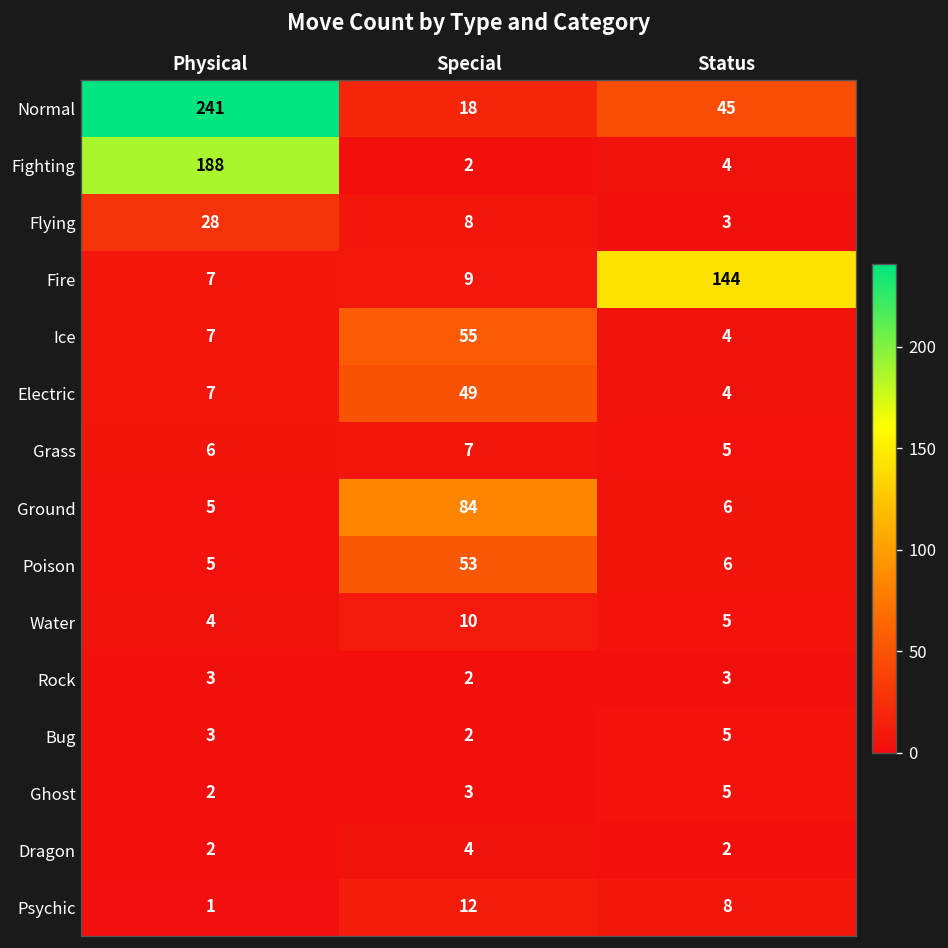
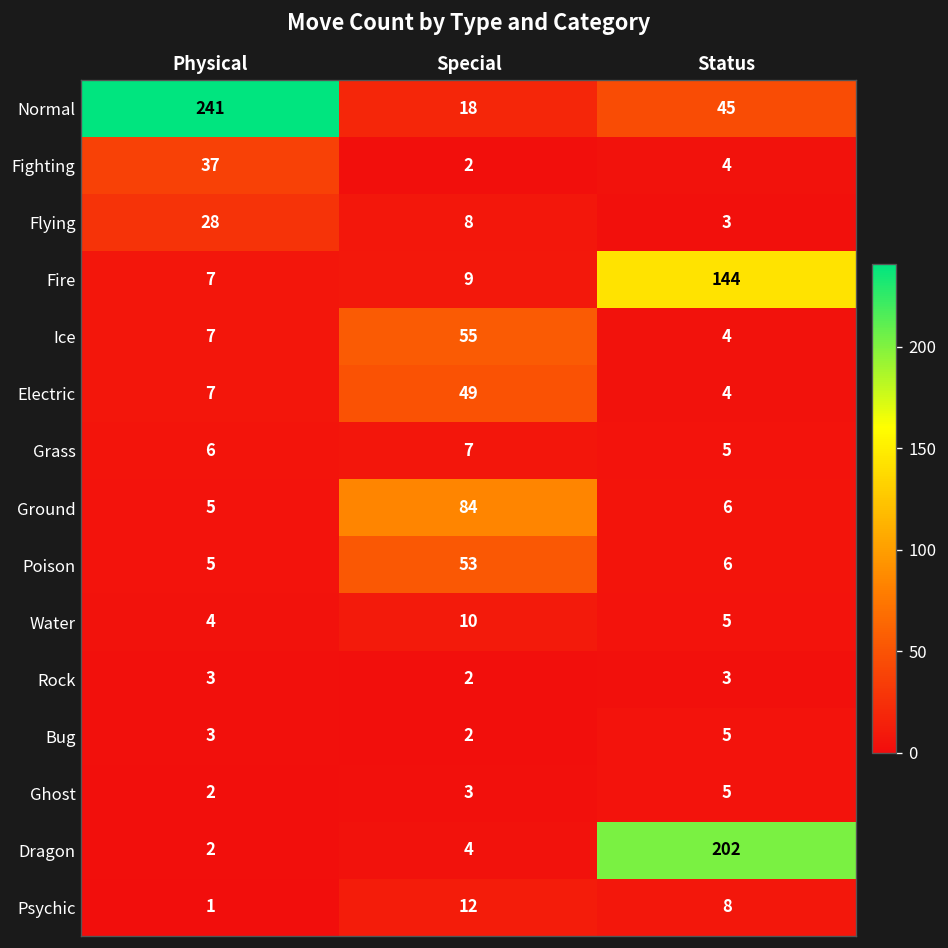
Fighting, Physical: 188 -> 37
Dragon, Status: 2 -> 202
